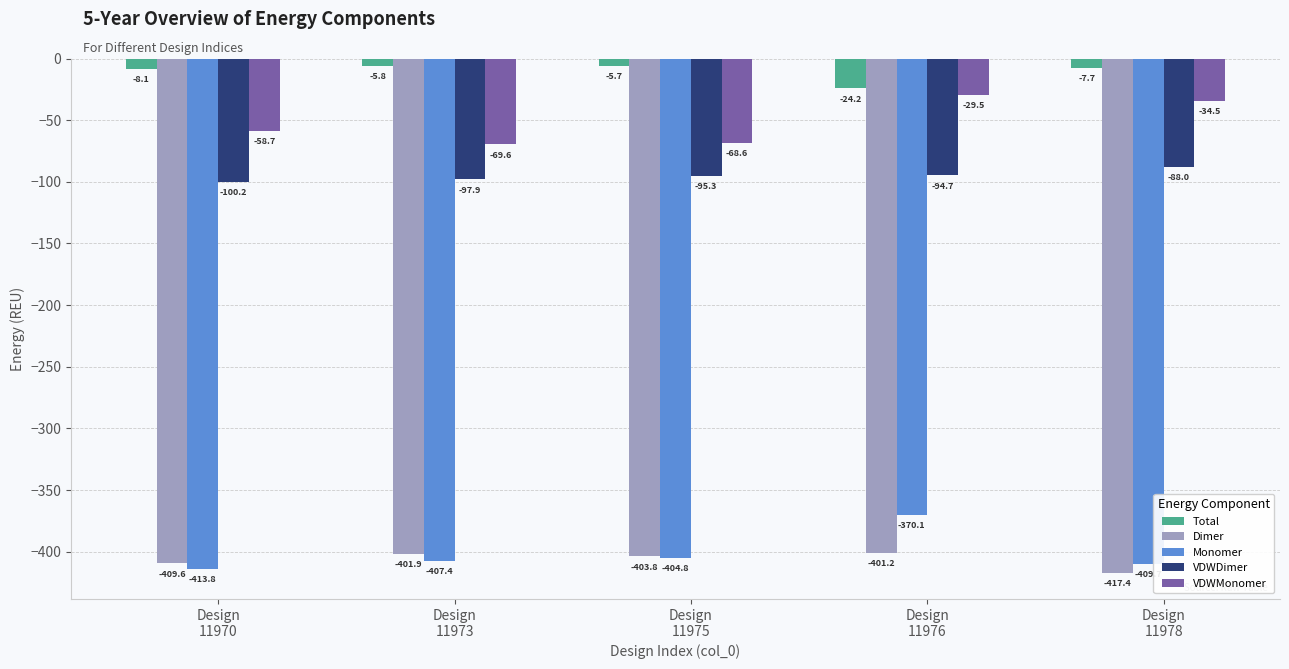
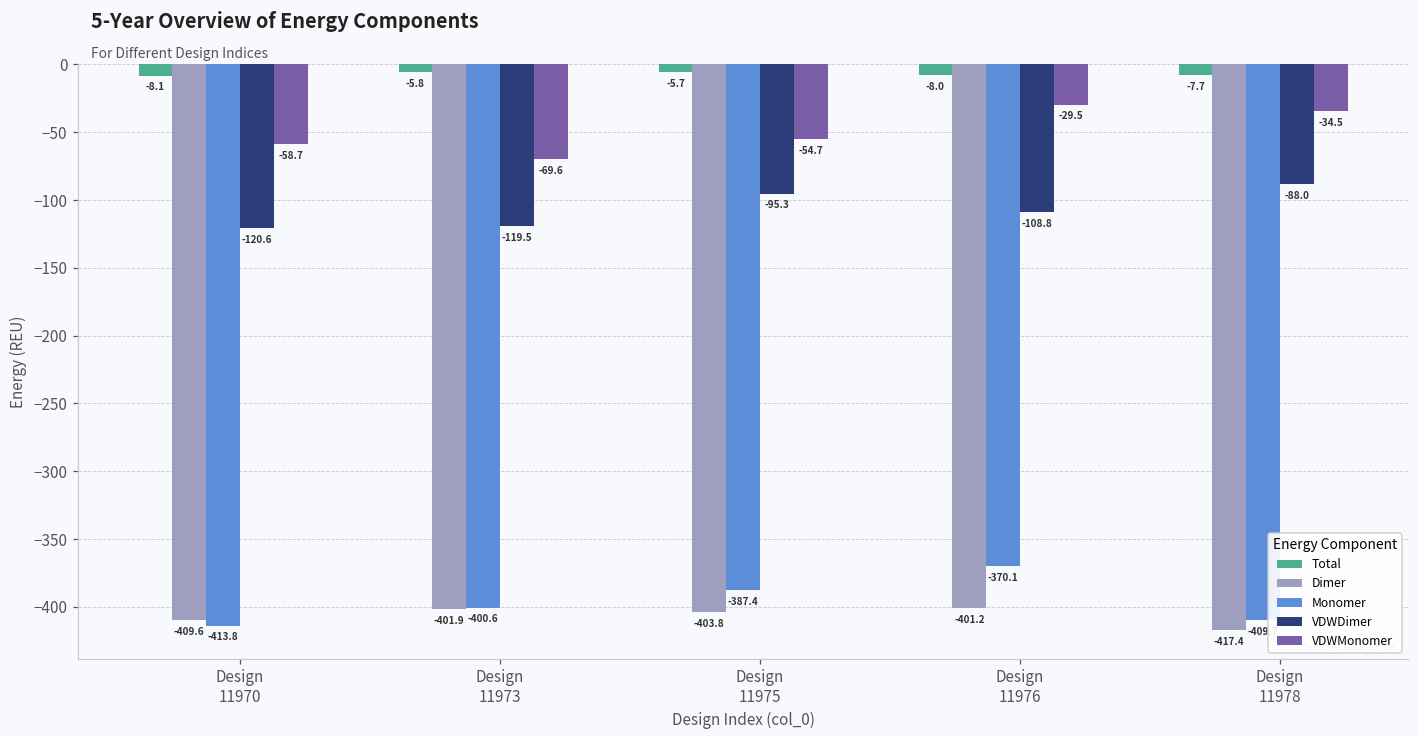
VDWDimer, Design 11970: -100.2 -> -120.6
Monomer, Design 11973: -407.4 -> -400.6
VDWDimer, Design 11973: -97.9 -> -119.5
Monomer, Design 11975: -404.8 -> -387.4
VDWMonomer, Design 11975: -68.6 -> -54.7
Total, Design 11976: -24.2 -> -8.0
VDWDimer, Design 11976: -94.7 -> -108.8
